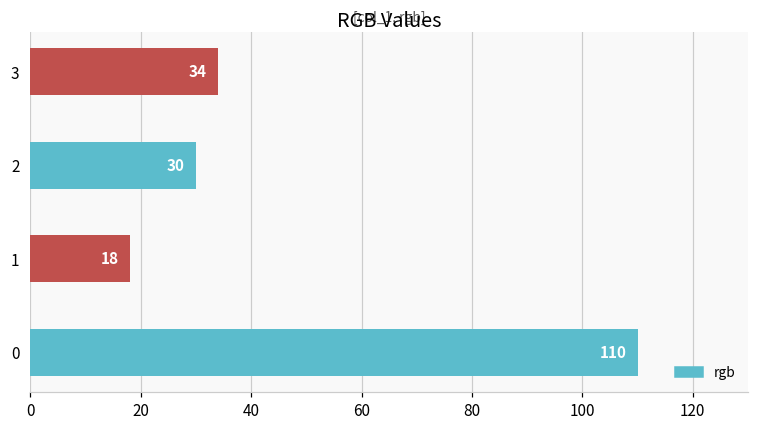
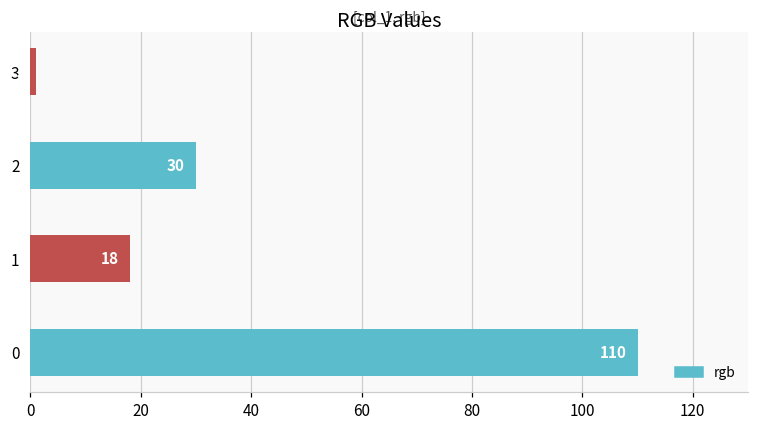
3: 34 -> 1
